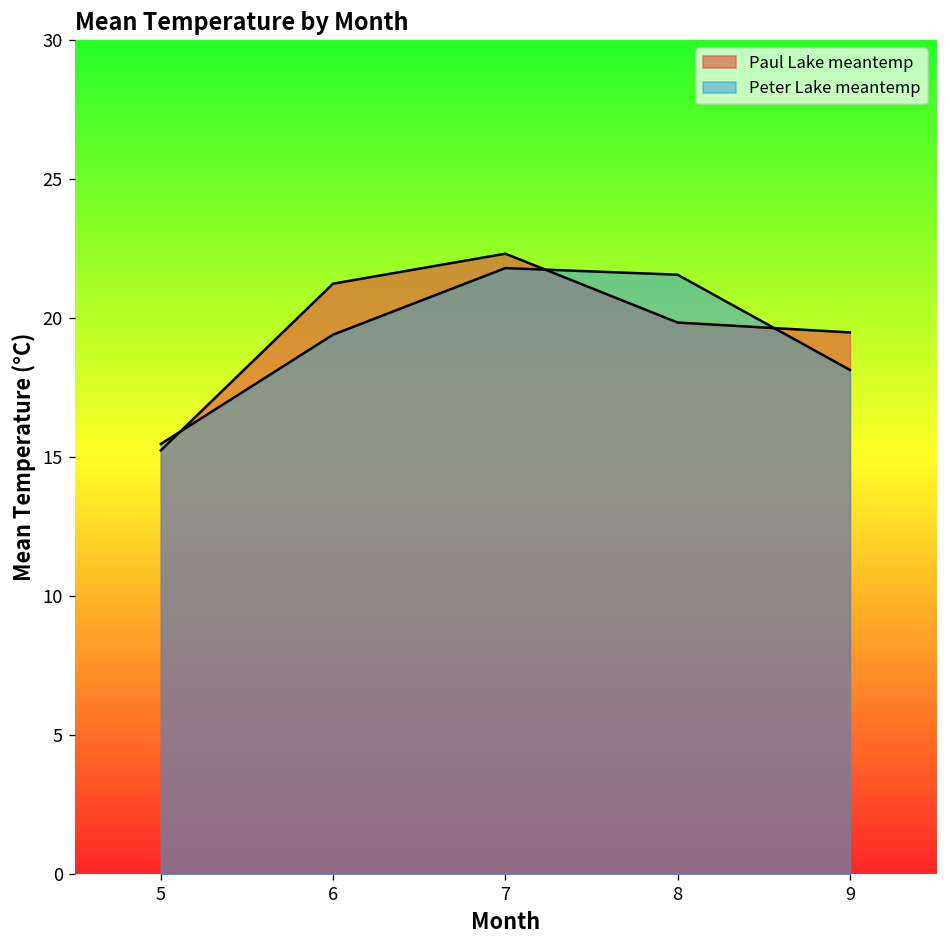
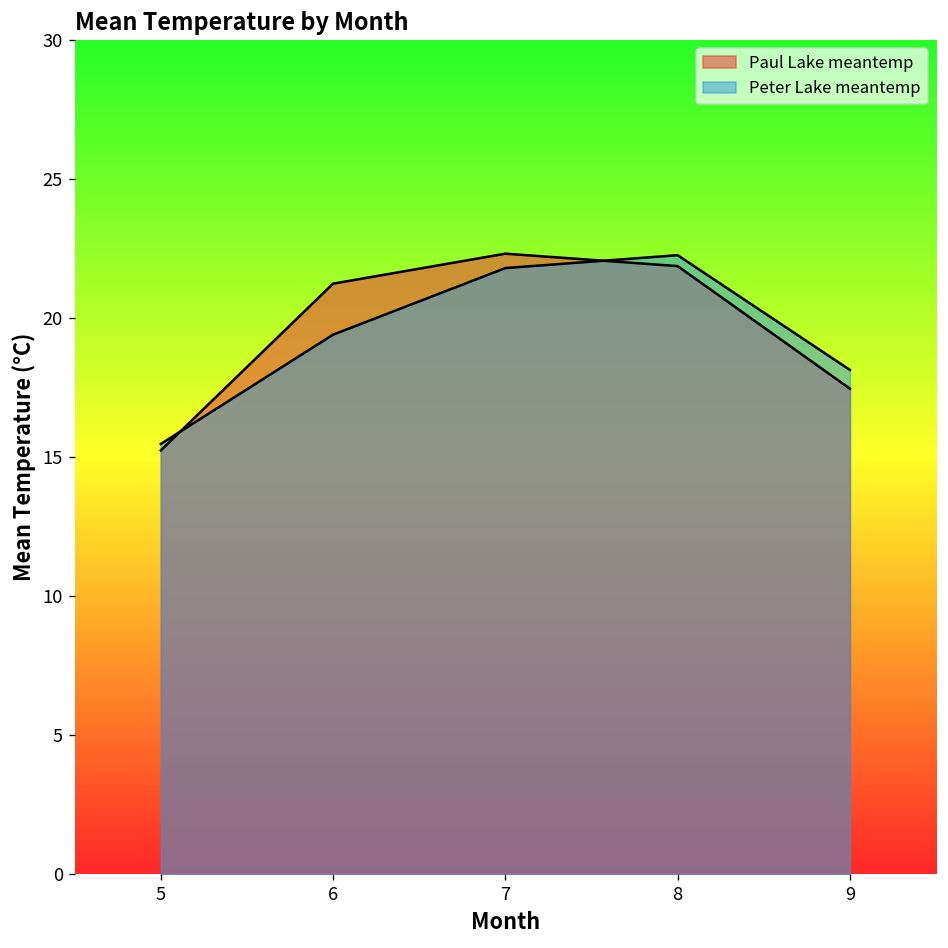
Paul Lake meantemp, 8: 19.8 -> 21.9
Peter Lake meantemp, 8: 21.6 -> 22.3
Paul Lake meantemp, 9: 19.5 -> 17.5
